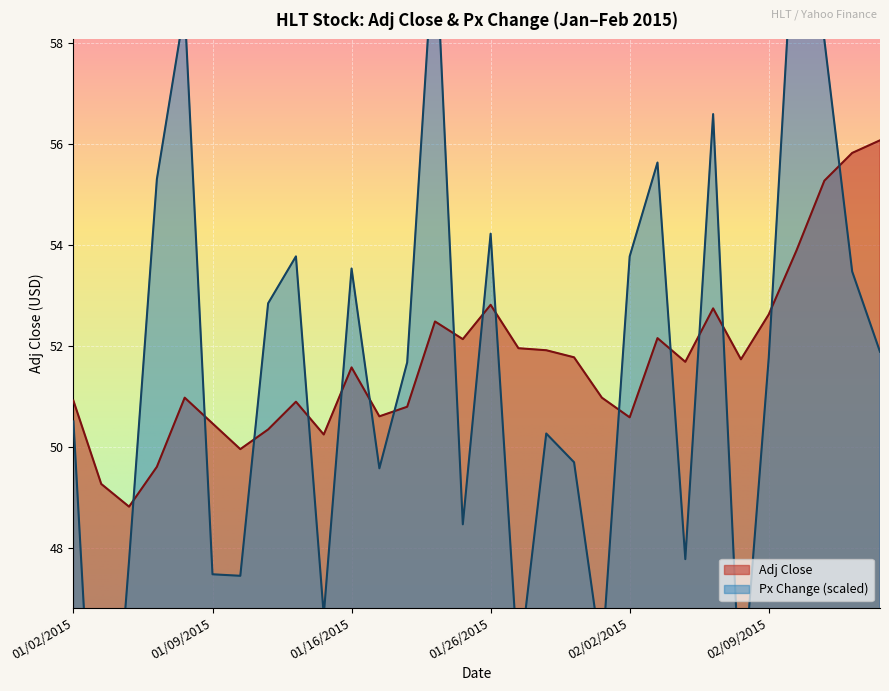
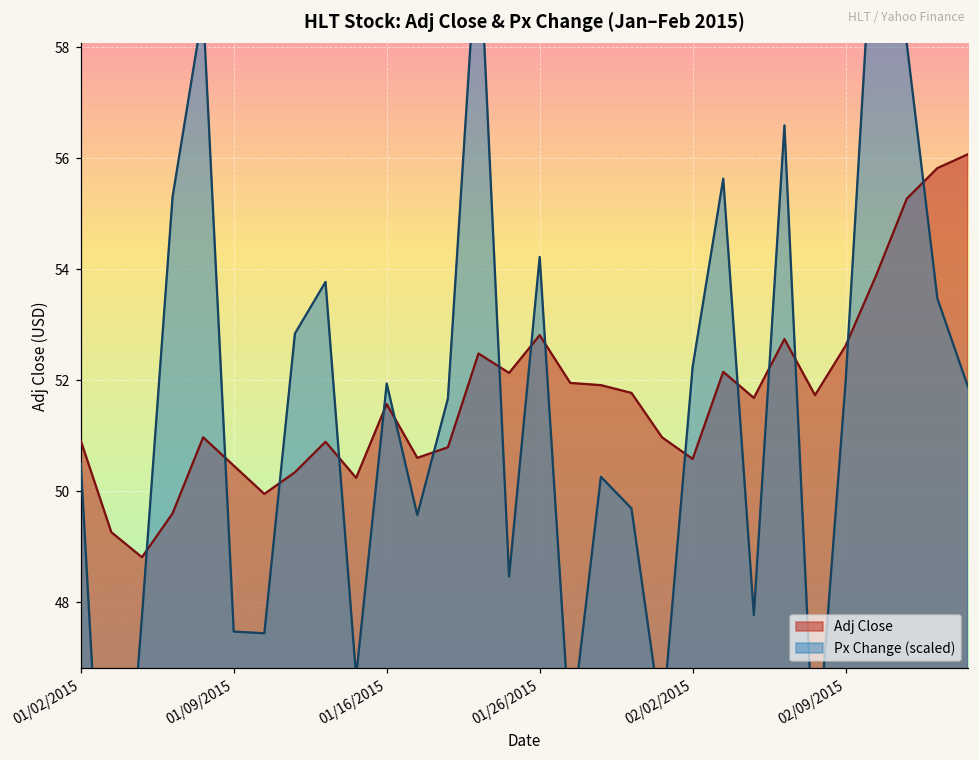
Px Change (scaled), 01/16/2015: 53.5 -> 51.9
Px Change (scaled), 02/02/2015: 53.8 -> 52.2
Px Change (scaled), 02/09/2015: 51.8 -> 52.0
